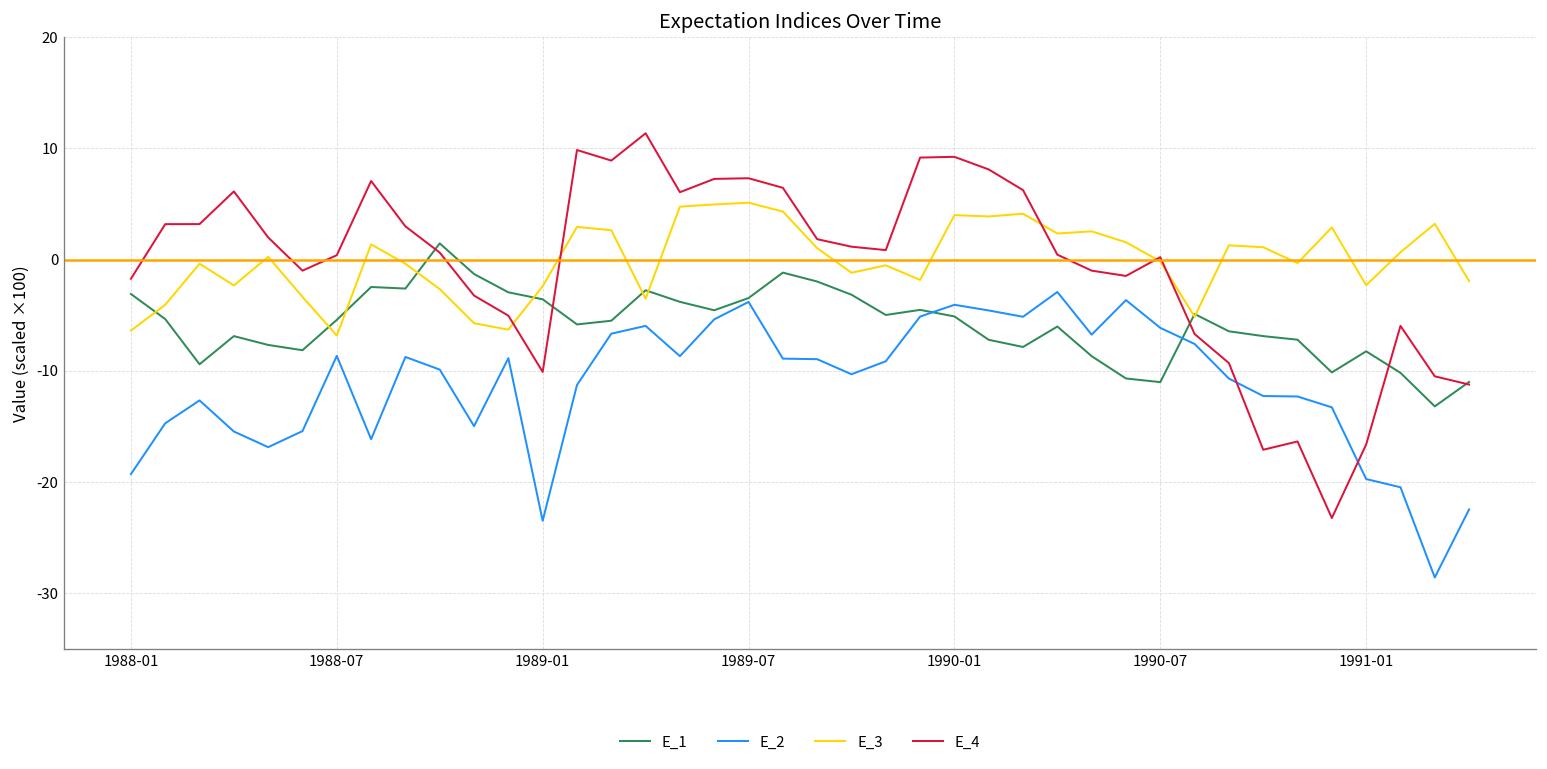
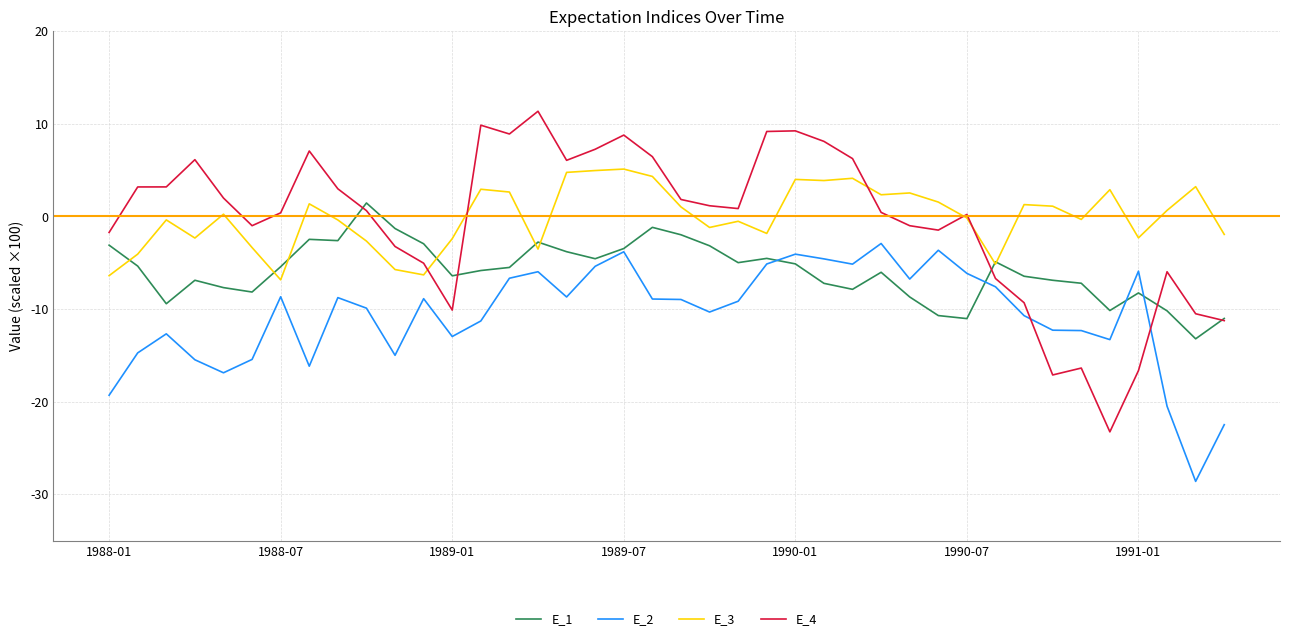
E_1, 1989-01: -4 -> -6
E_2, 1989-01: -24 -> -13
E_4, 1989-07: 7 -> 9
E_2, 1991-01: -20 -> -6
